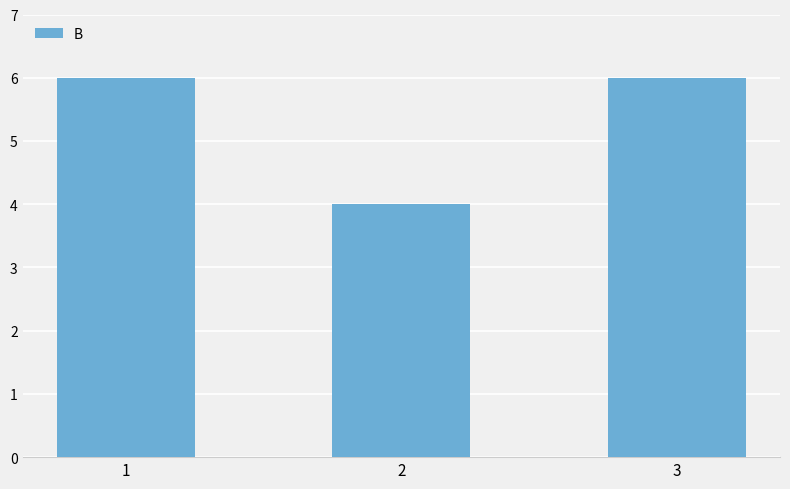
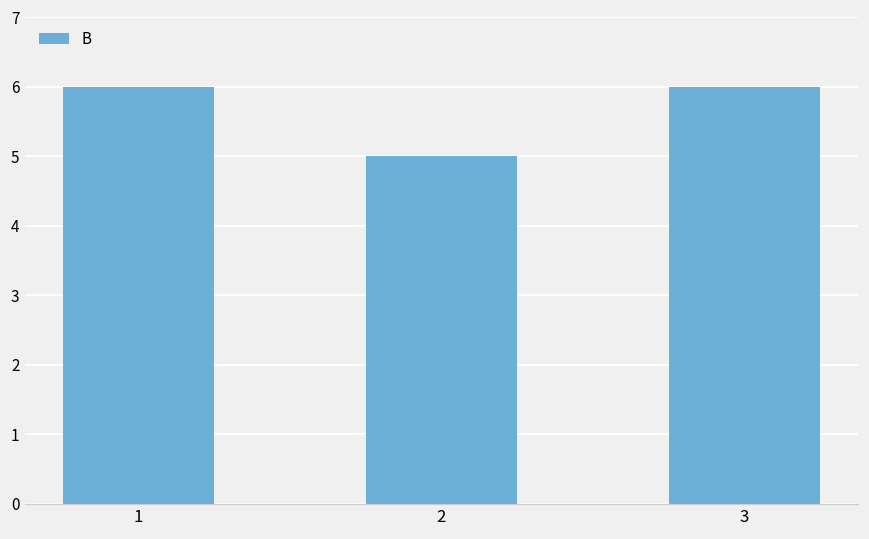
2: 4 -> 5
